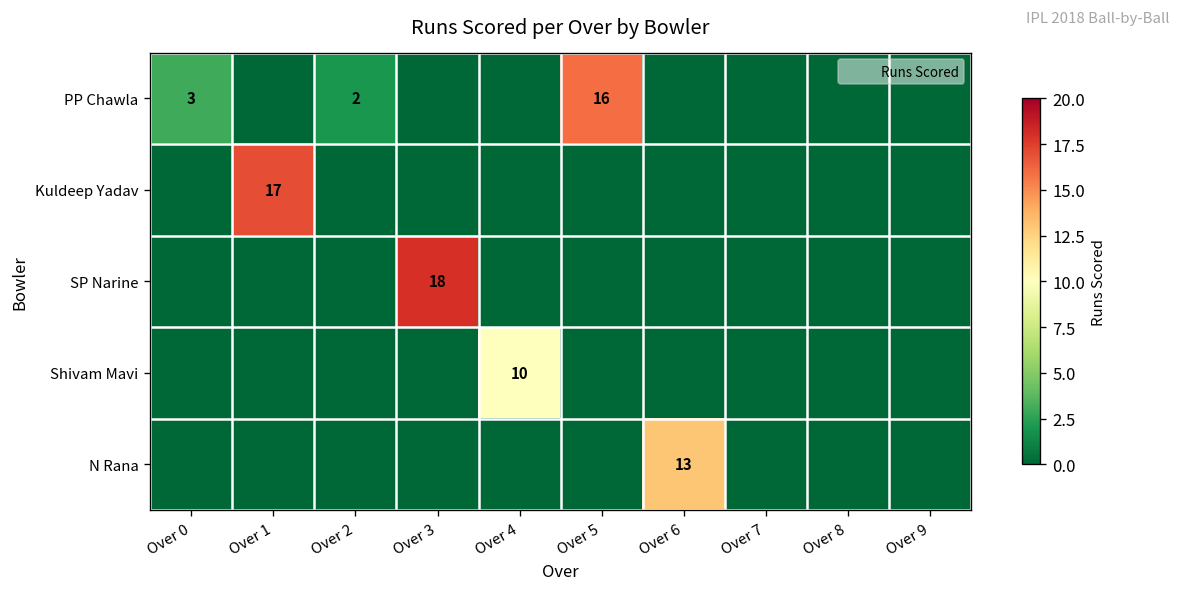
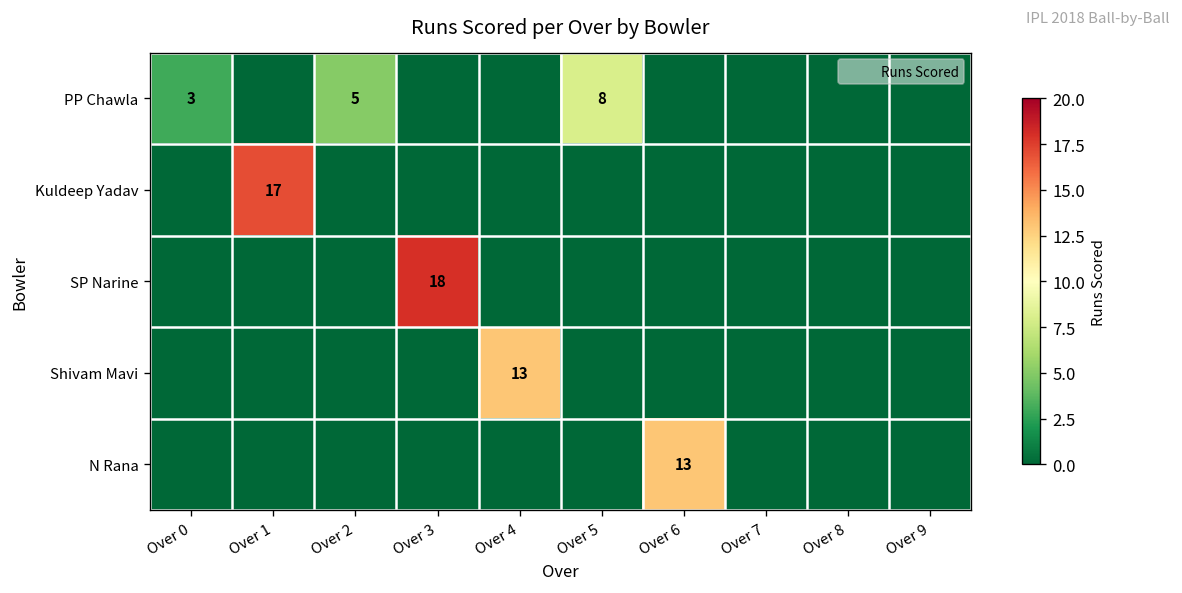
PP Chawla, Over 2: 2 -> 5
PP Chawla, Over 5: 16 -> 8
Shivam Mavi, Over 4: 10 -> 13
